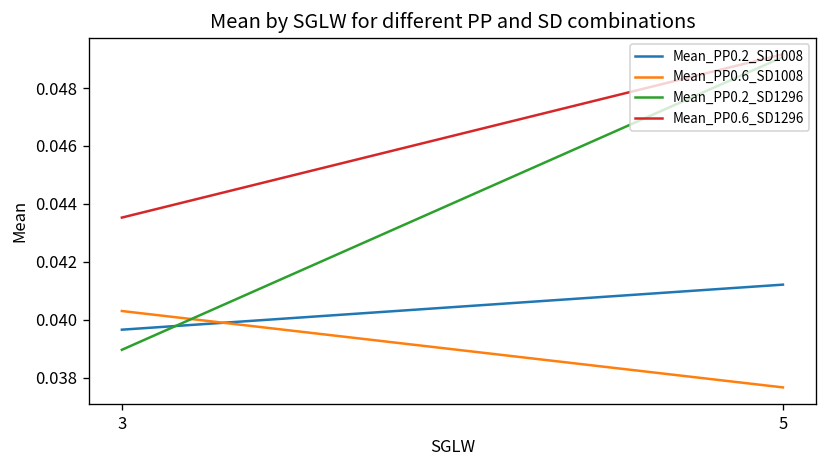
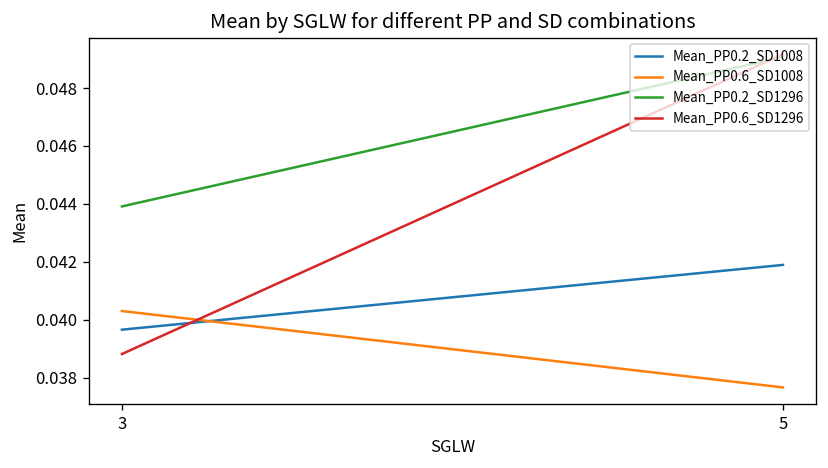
Mean_PP0.2_SD1296, 3: 0.0390 -> 0.0439
Mean_PP0.6_SD1296, 3: 0.0435 -> 0.0388
Mean_PP0.2_SD1008, 5: 0.0412 -> 0.0419
